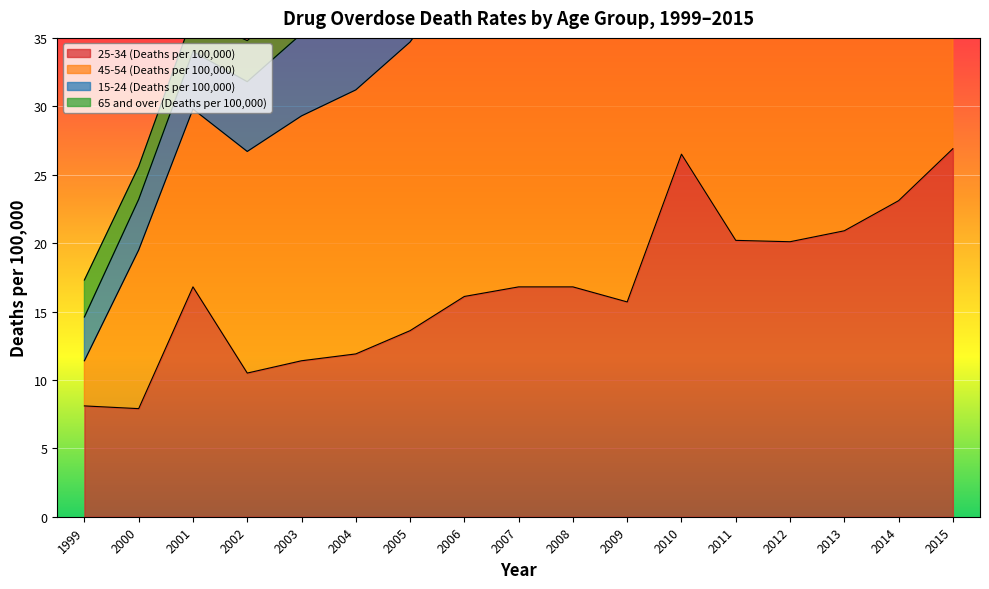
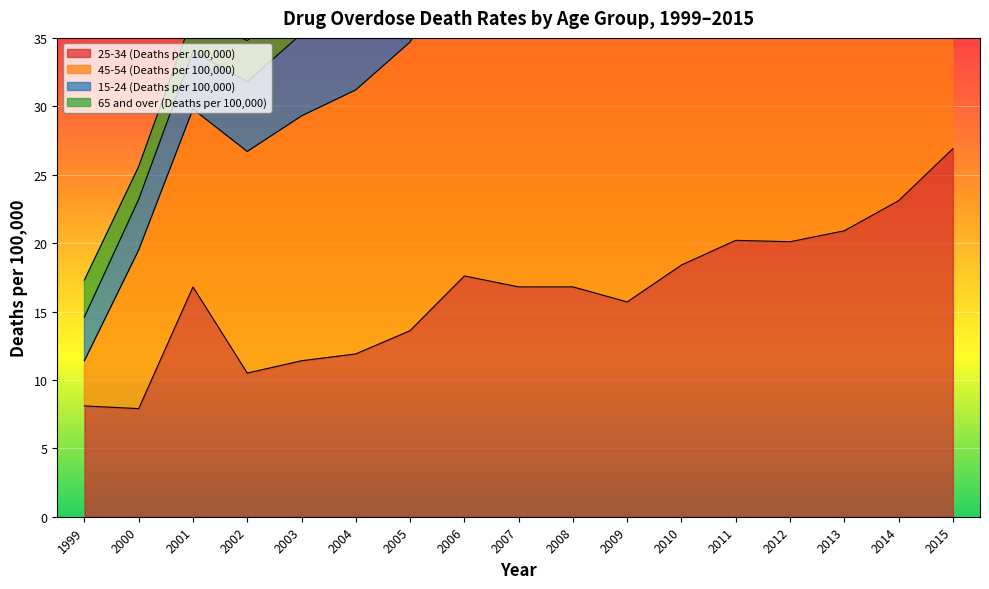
25-34 (Deaths per 100,000), 2006: 16.1 -> 17.6
25-34 (Deaths per 100,000), 2010: 26.5 -> 18.4
